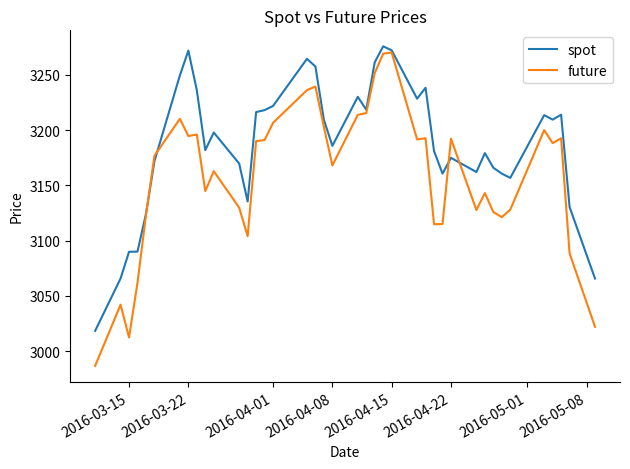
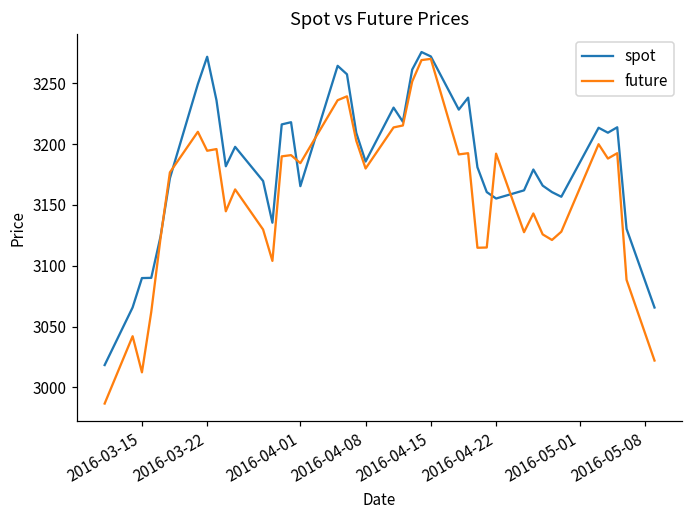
spot, 2016-04-01: 3222 -> 3165
future, 2016-04-01: 3207 -> 3184
future, 2016-04-08: 3168 -> 3180
spot, 2016-04-22: 3175 -> 3155
